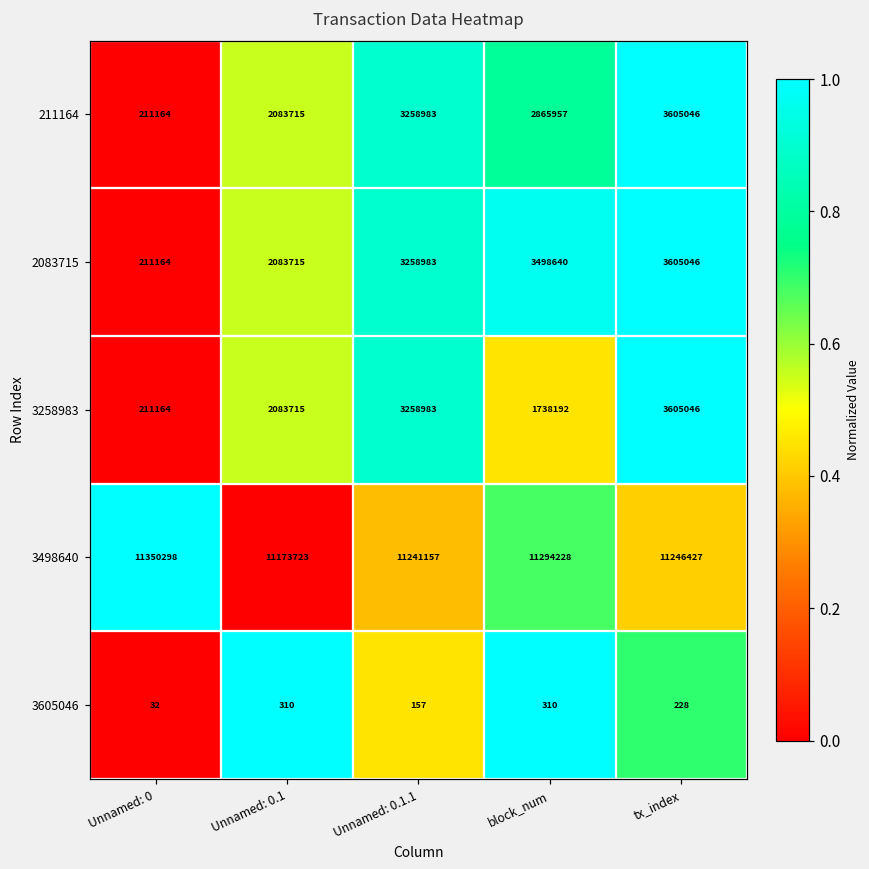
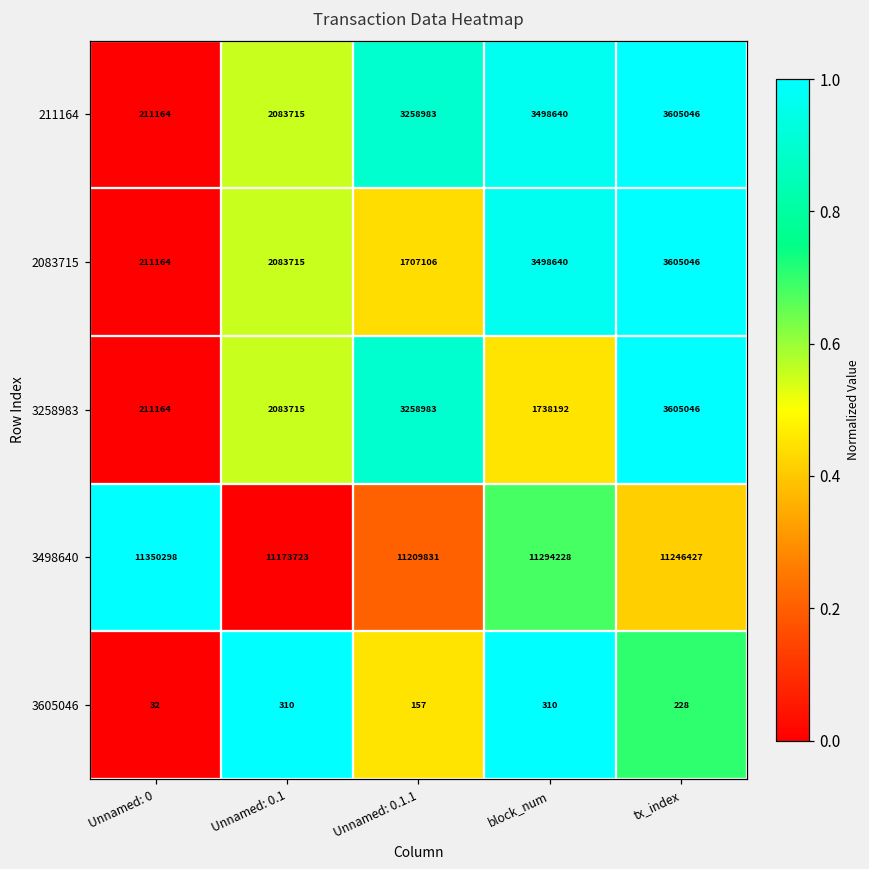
211164, block_num: 2865957 -> 3498640
2083715, Unnamed: 0.1.1: 3258983 -> 1707106
3498640, Unnamed: 0.1.1: 11241157 -> 11209831
